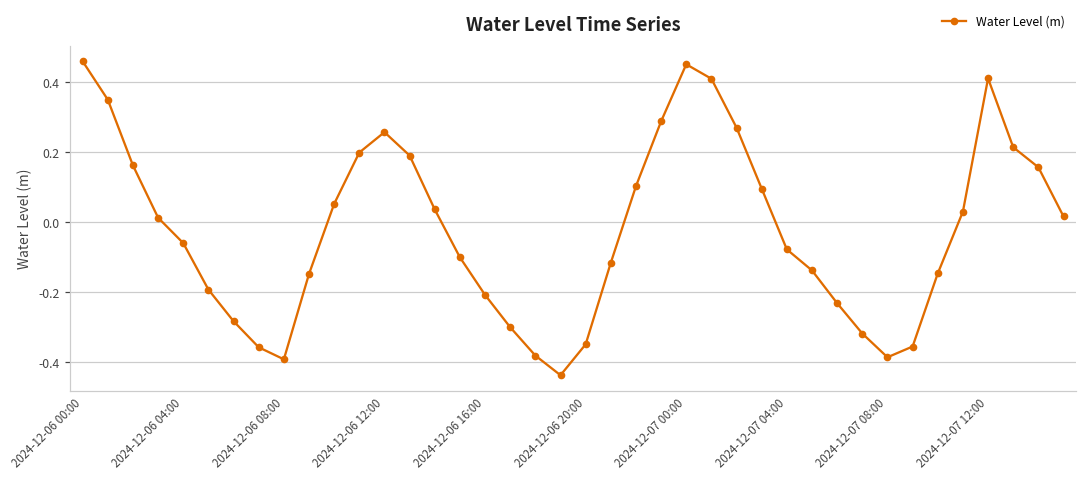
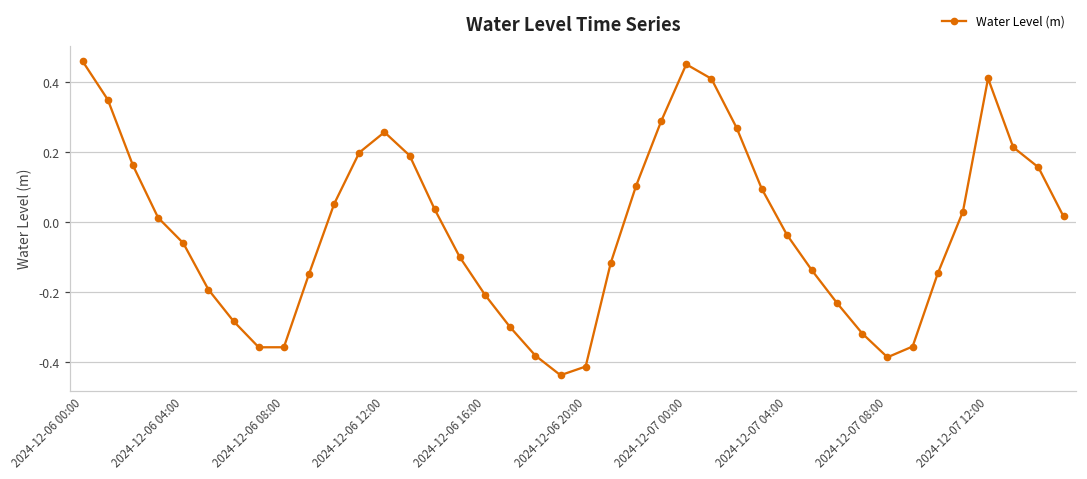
2024-12-06 08:00: -0.39 -> -0.36
2024-12-06 20:00: -0.35 -> -0.41
2024-12-07 04:00: -0.08 -> -0.04
